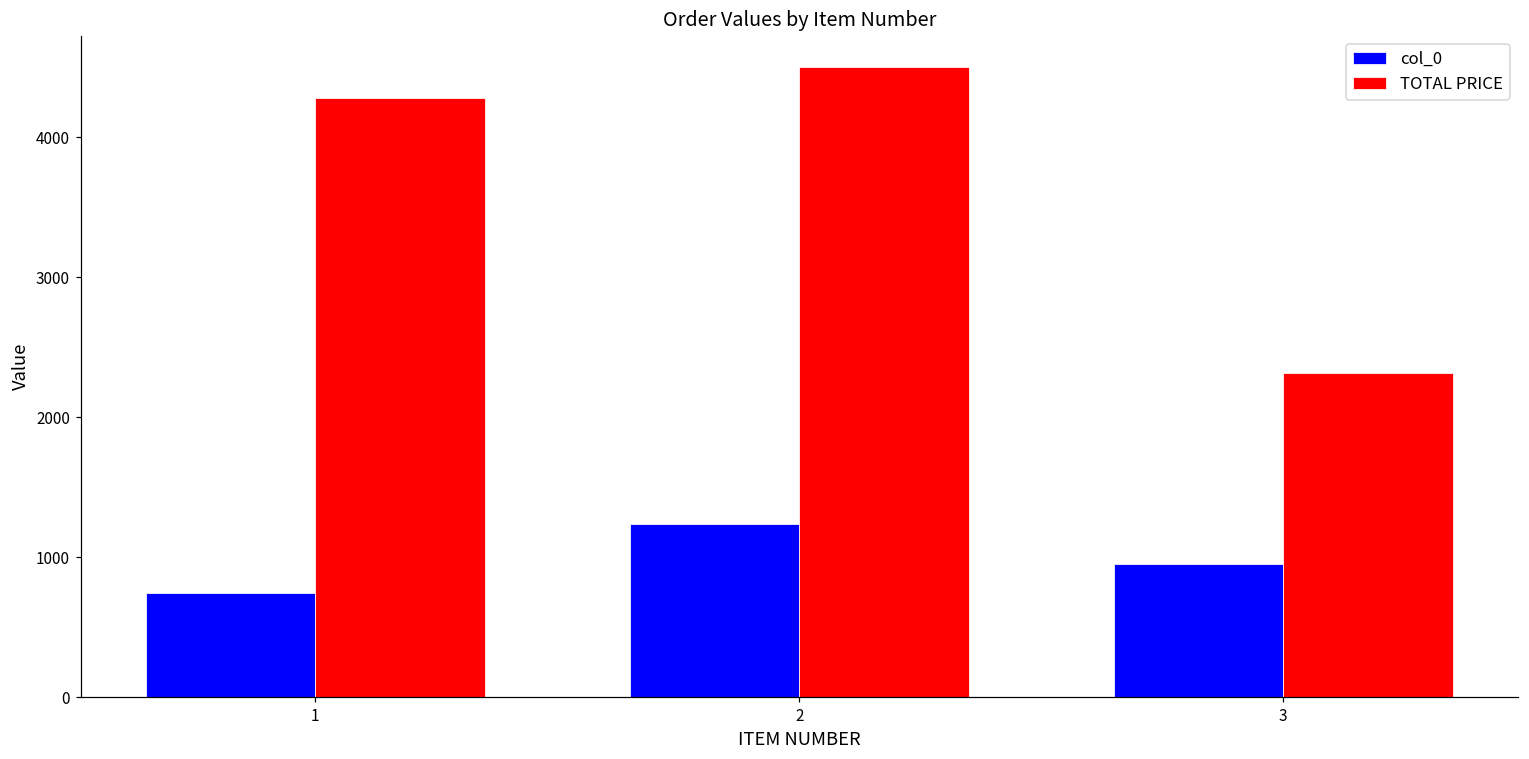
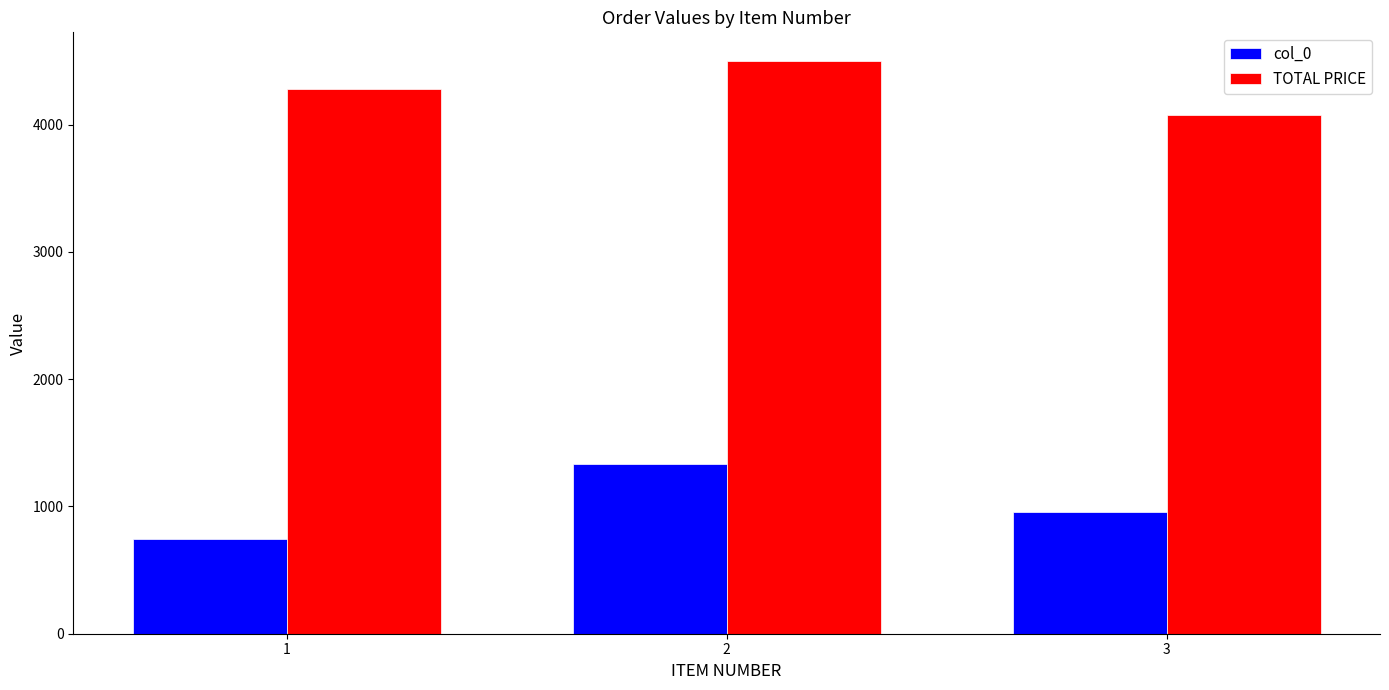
col_0, 2: 1230 -> 1340
TOTAL PRICE, 3: 2310 -> 4070
